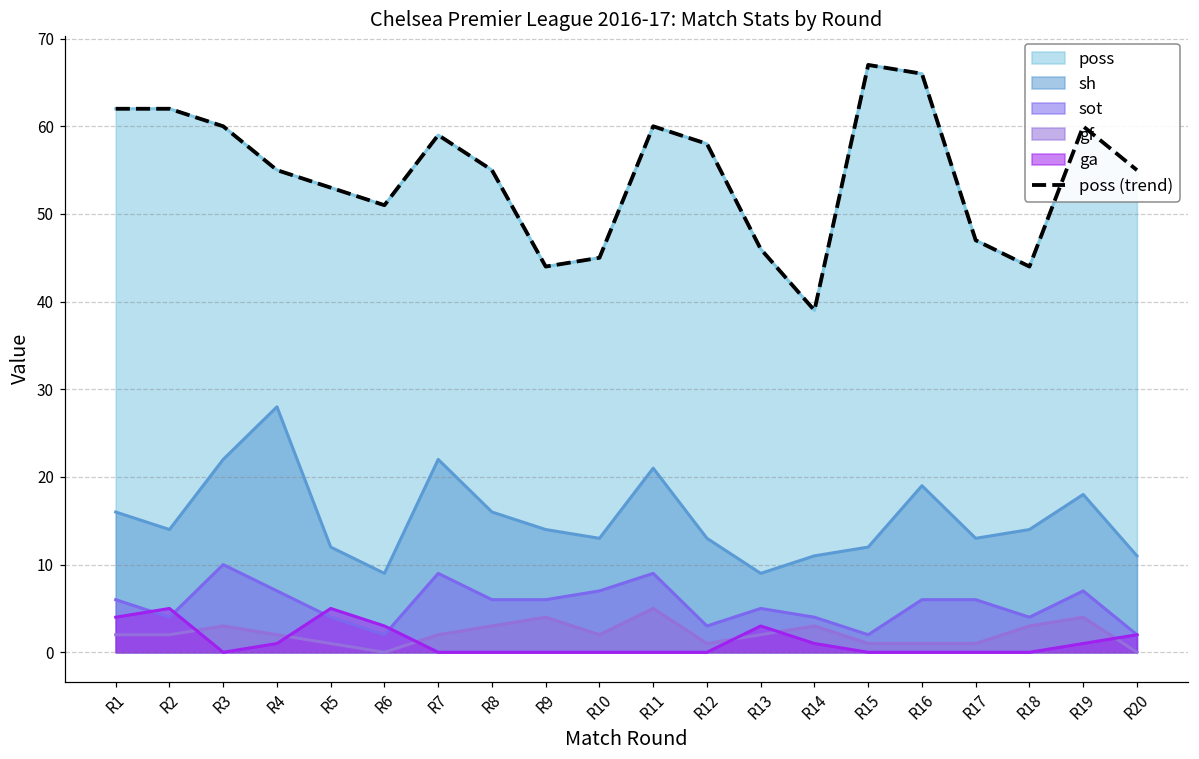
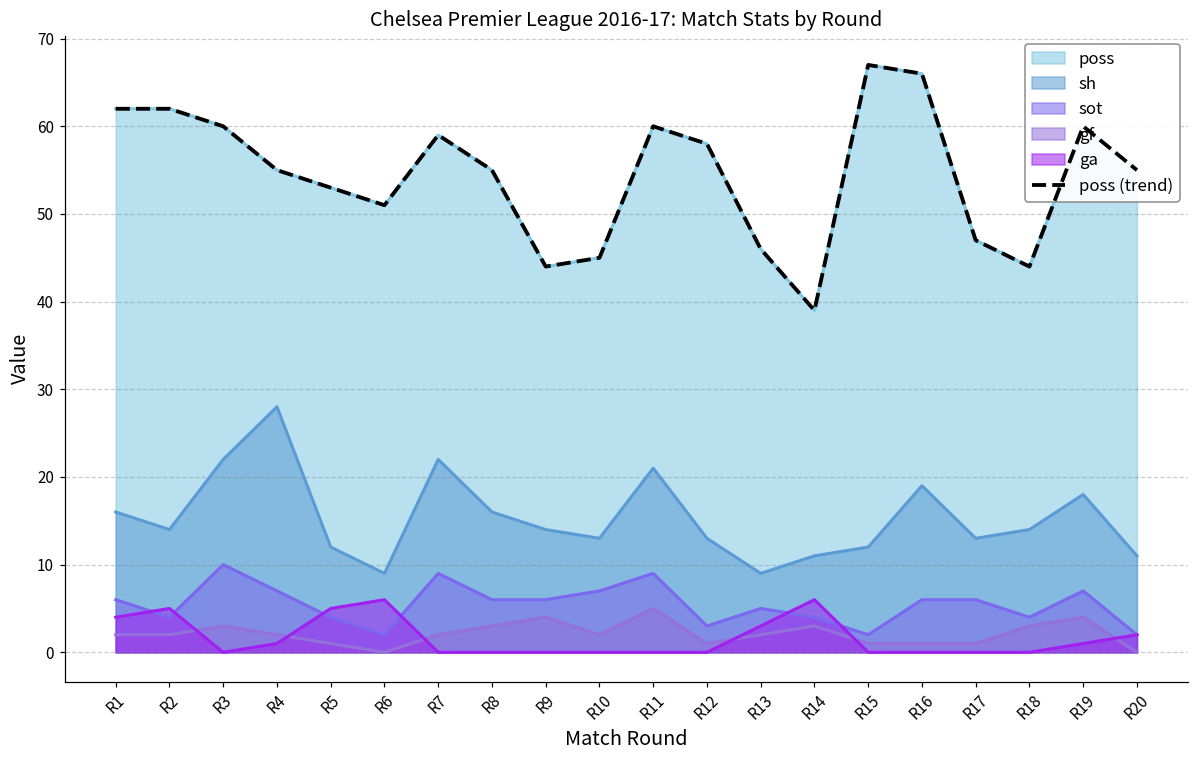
ga, R6: 3 -> 6
ga, R14: 1 -> 6
